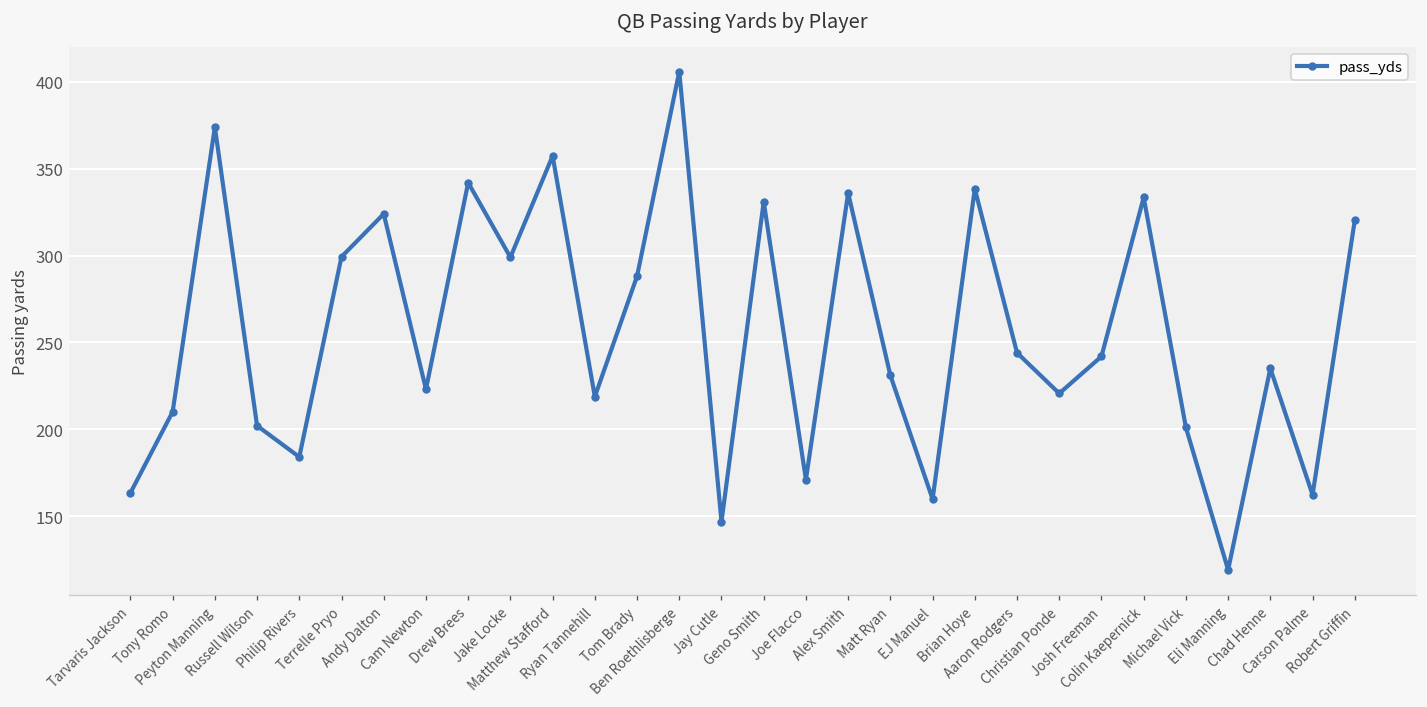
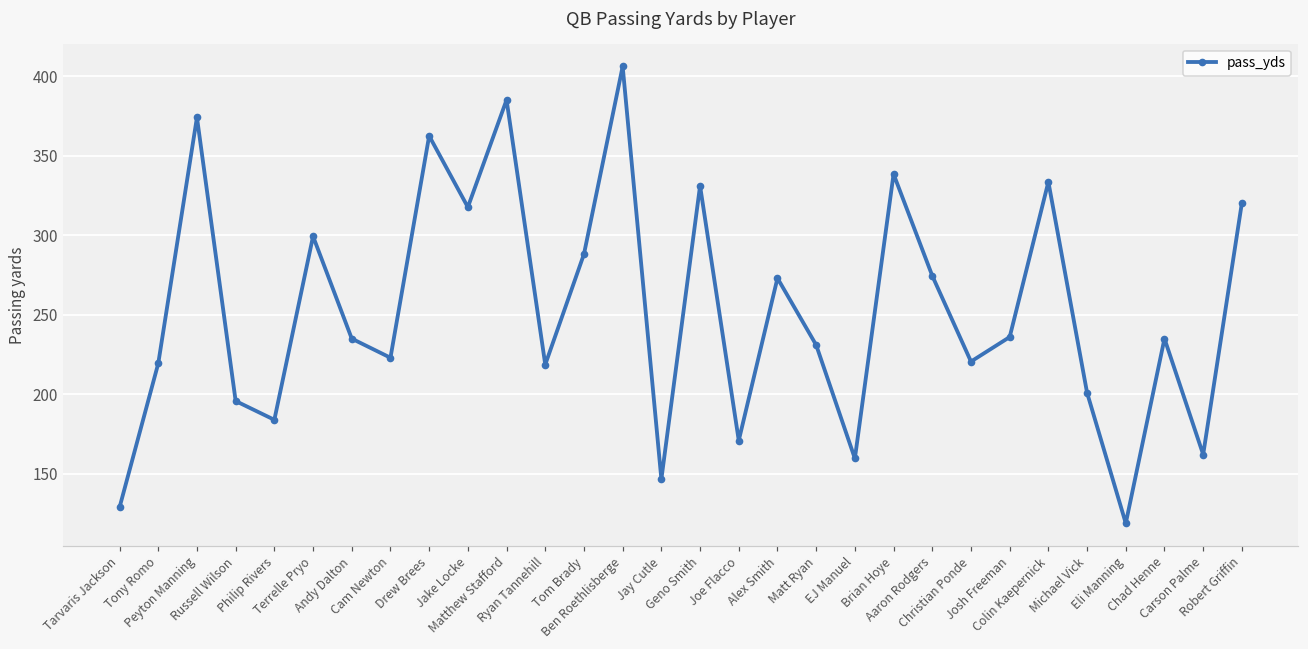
Tarvaris Jackson: 163 -> 129
Tony Romo: 210 -> 219
Russell Wilson: 202 -> 196
Andy Dalton: 324 -> 235
Drew Brees: 342 -> 362
Jake Locke: 299 -> 318
Matthew Stafford: 357 -> 385
Alex Smith: 336 -> 273
Aaron Rodgers: 244 -> 275
Josh Freeman: 242 -> 236
